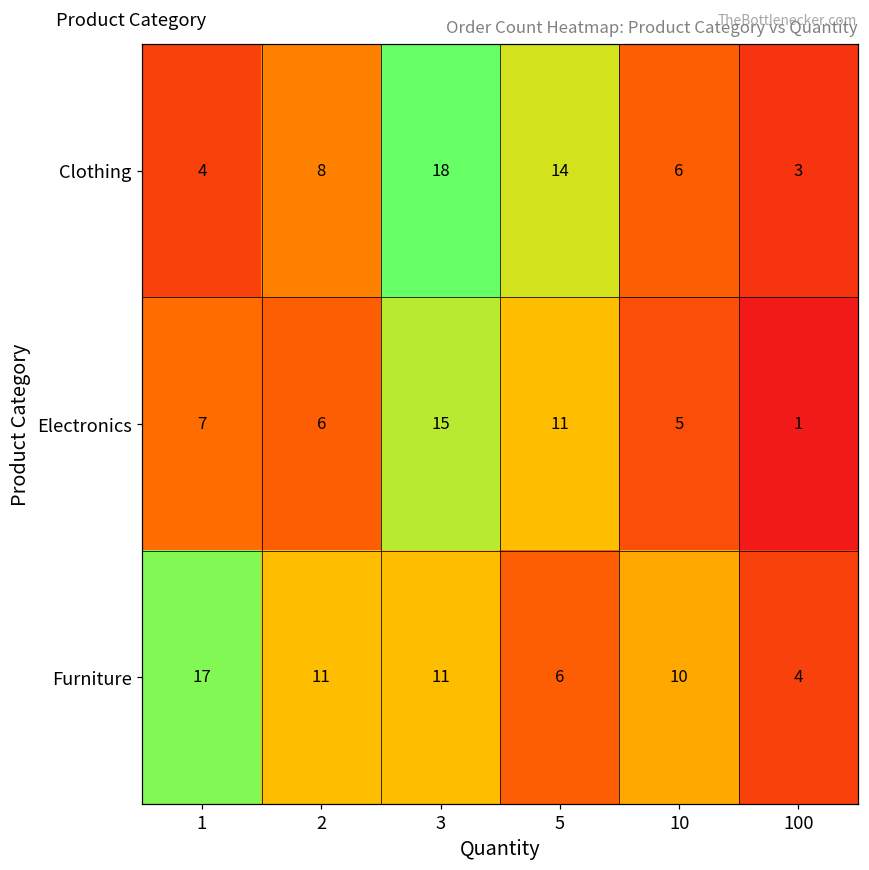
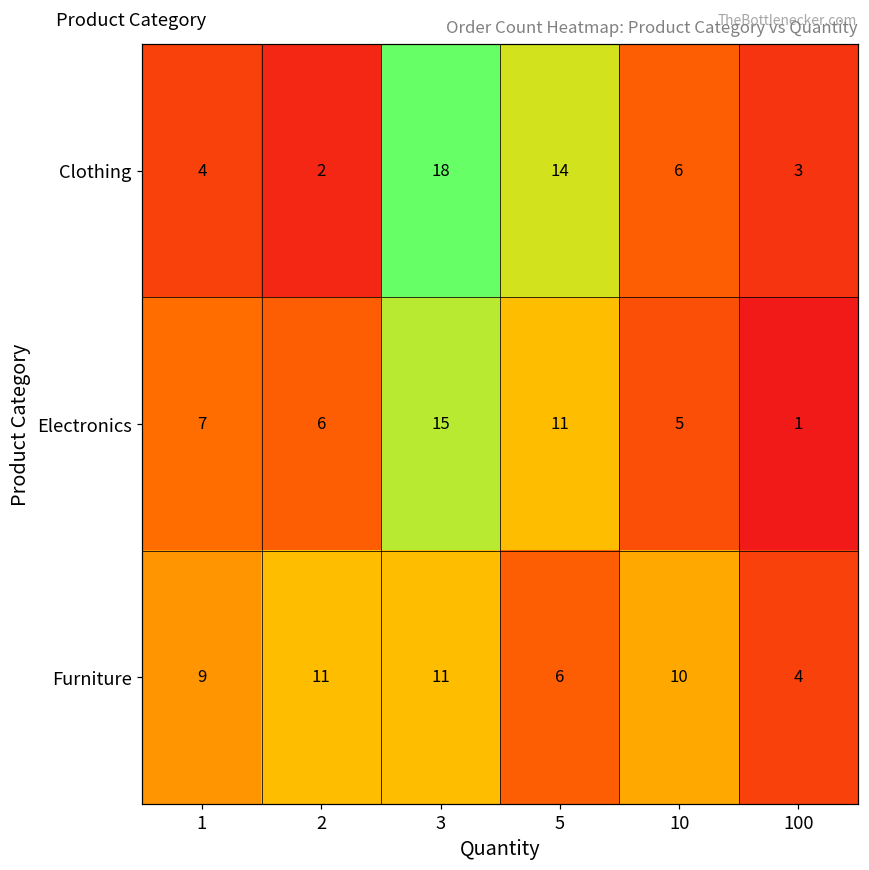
Clothing, 2: 8 -> 2
Furniture, 1: 17 -> 9
